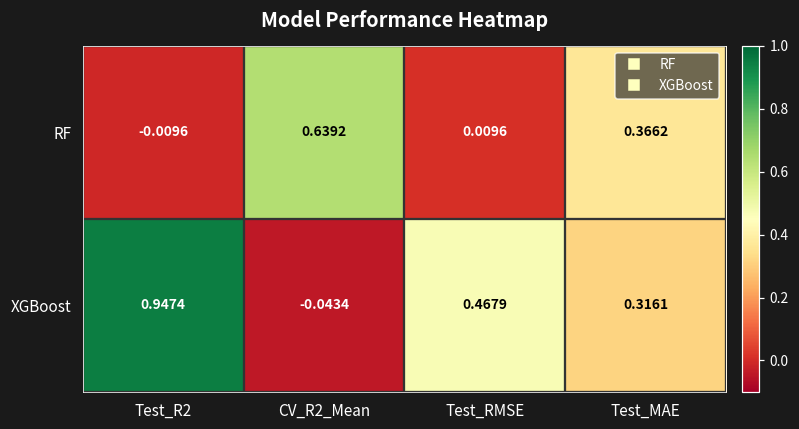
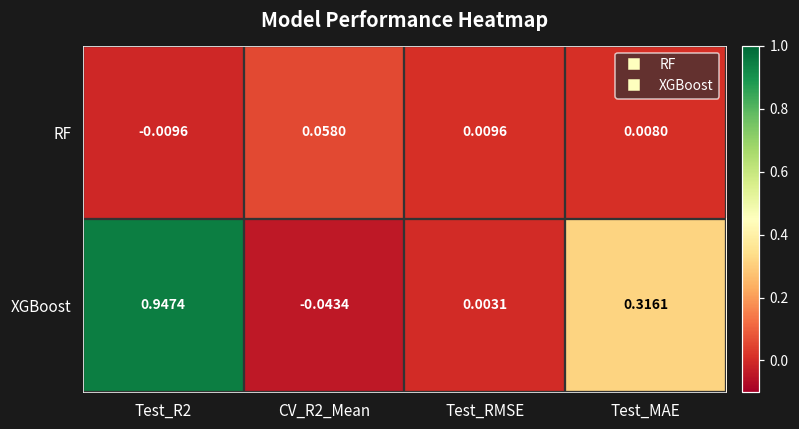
RF, CV_R2_Mean: 0.6392 -> 0.0580
RF, Test_MAE: 0.3662 -> 0.0080
XGBoost, Test_RMSE: 0.4679 -> 0.0031
